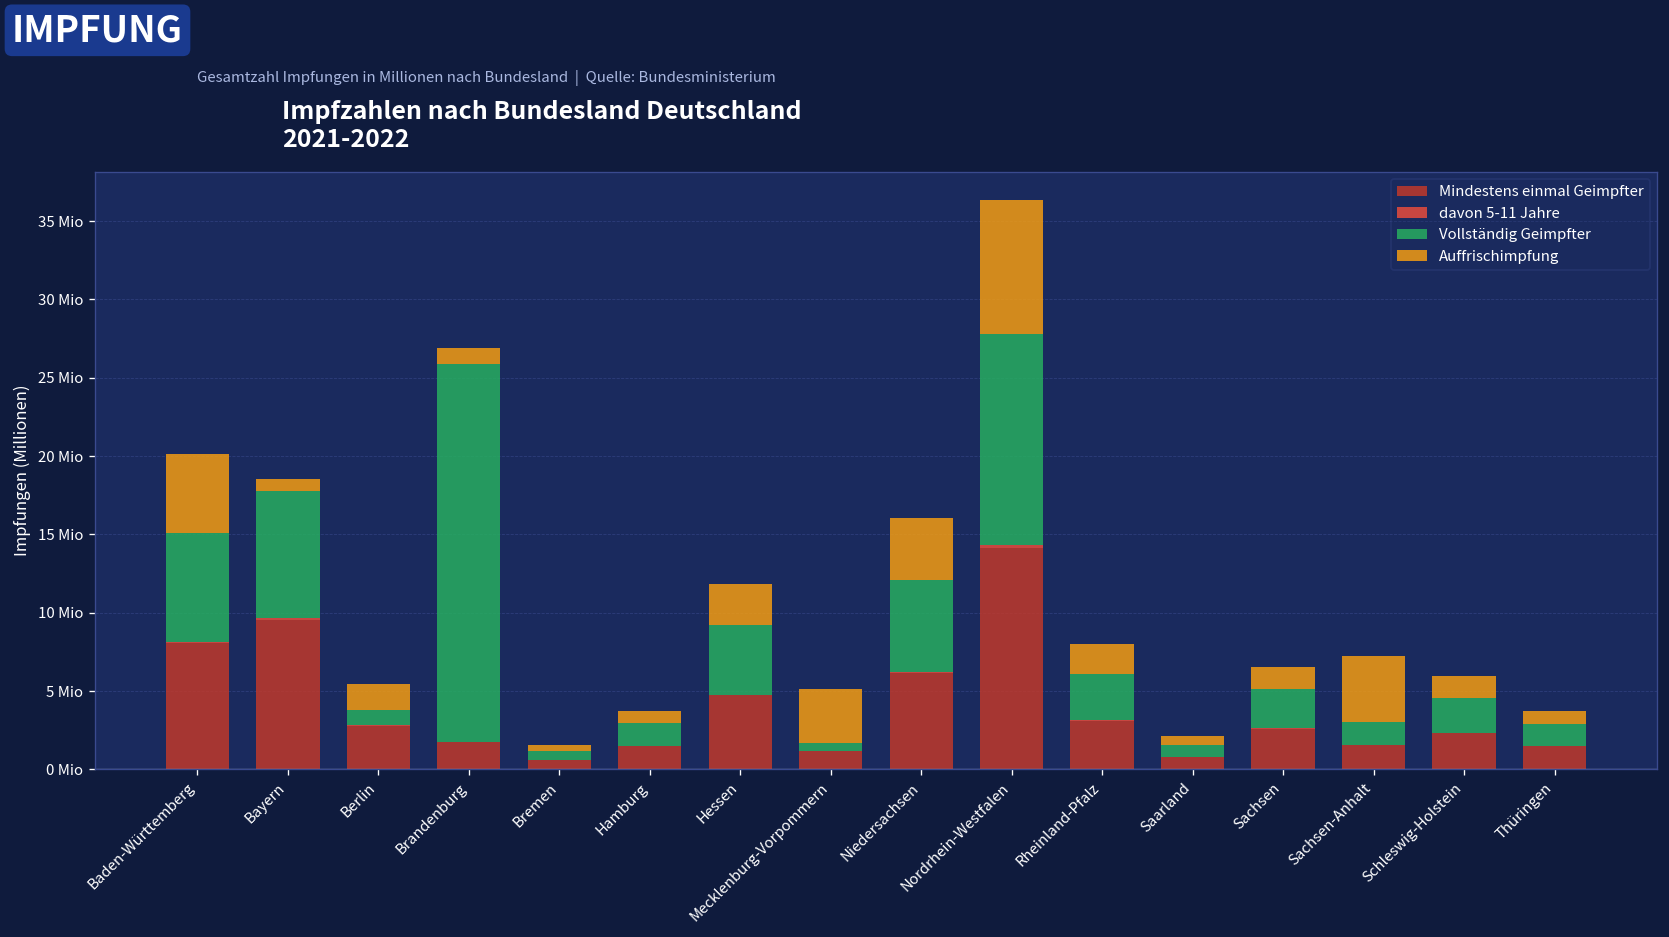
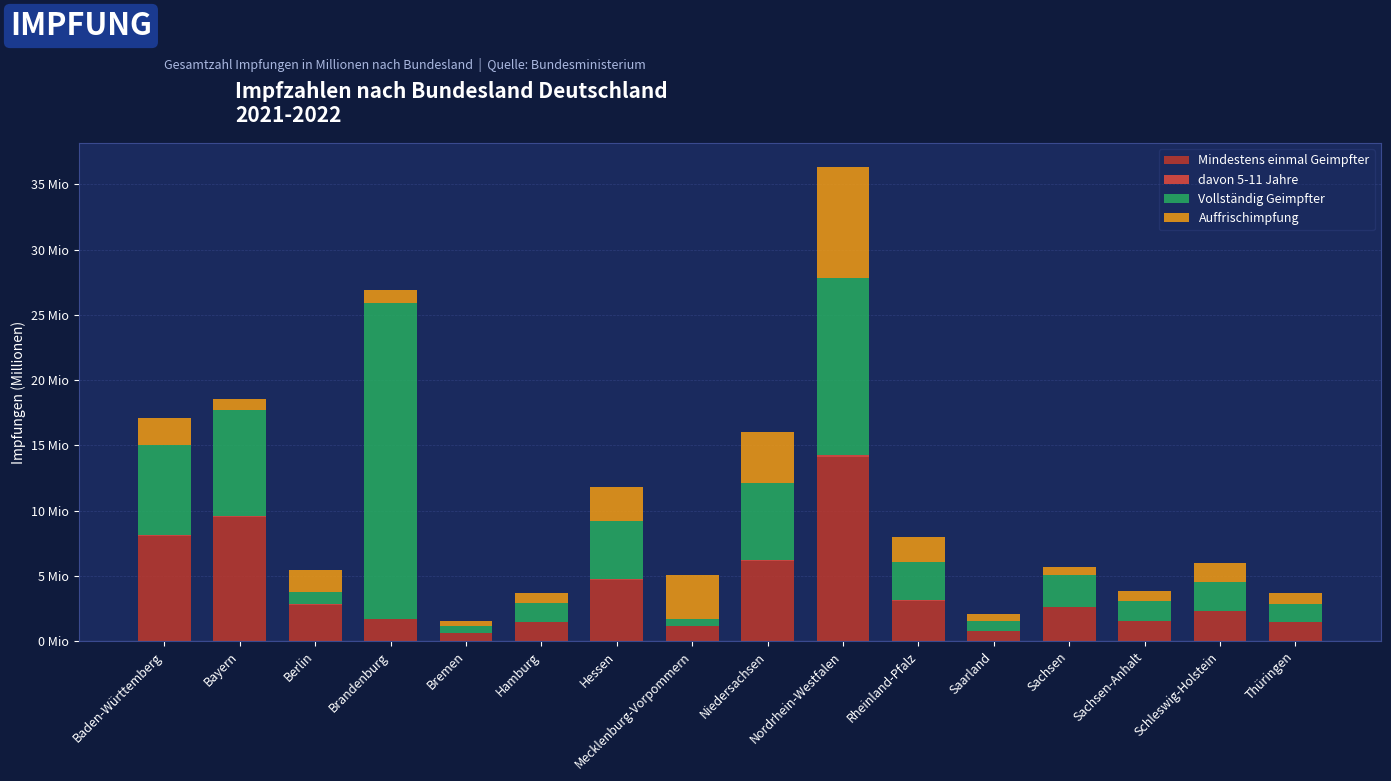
Auffrischimpfung, Baden-Württemberg: 5.1 Mio -> 2.1 Mio
Auffrischimpfung, Sachsen: 1.5 Mio -> 0.6 Mio
Auffrischimpfung, Sachsen-Anhalt: 4.2 Mio -> 0.8 Mio
